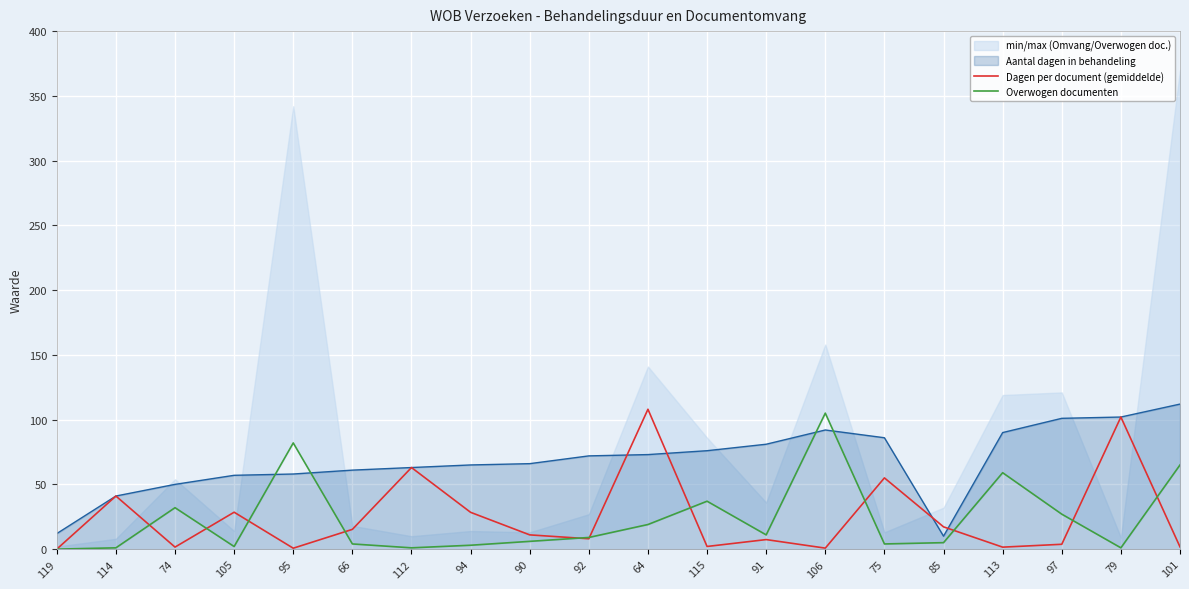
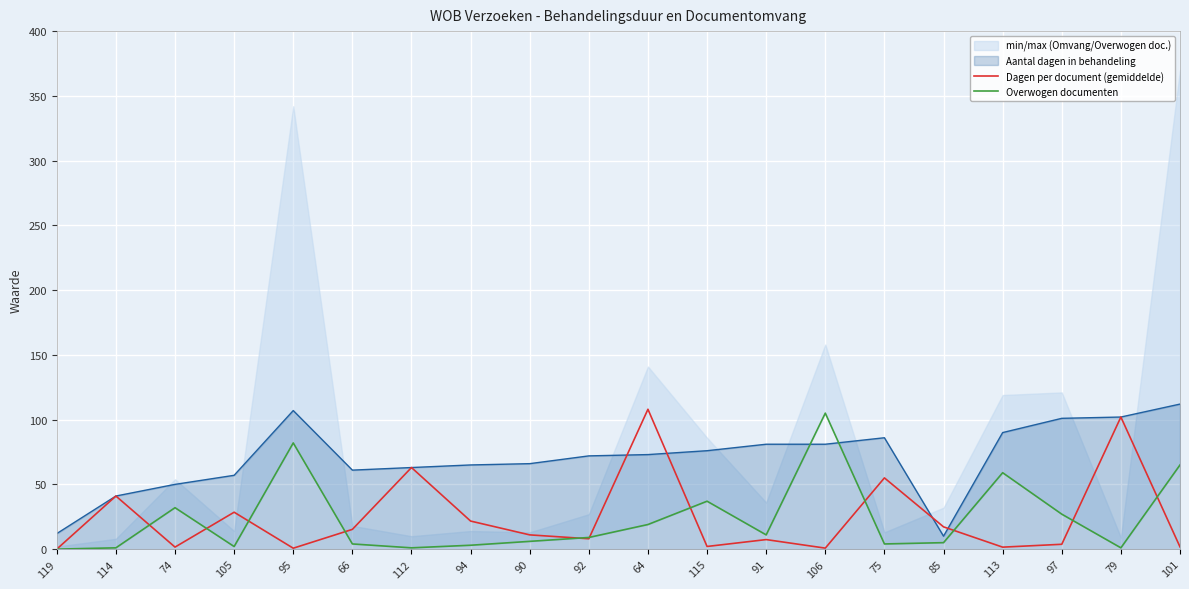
Aantal dagen in behandeling, 95: 58 -> 107
Dagen per document (gemiddelde), 94: 28 -> 22
Aantal dagen in behandeling, 106: 92 -> 81
